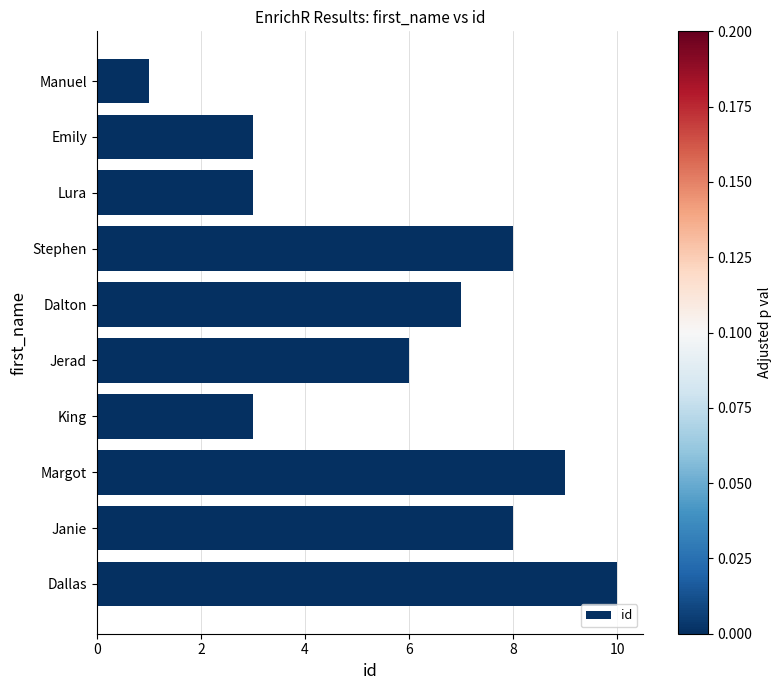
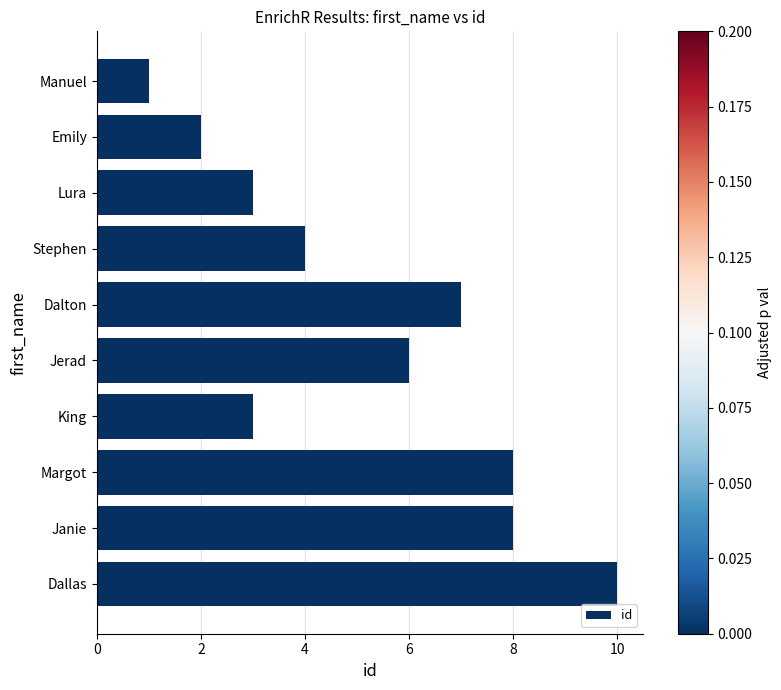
Emily: 3 -> 2
Stephen: 8 -> 4
Margot: 9 -> 8
